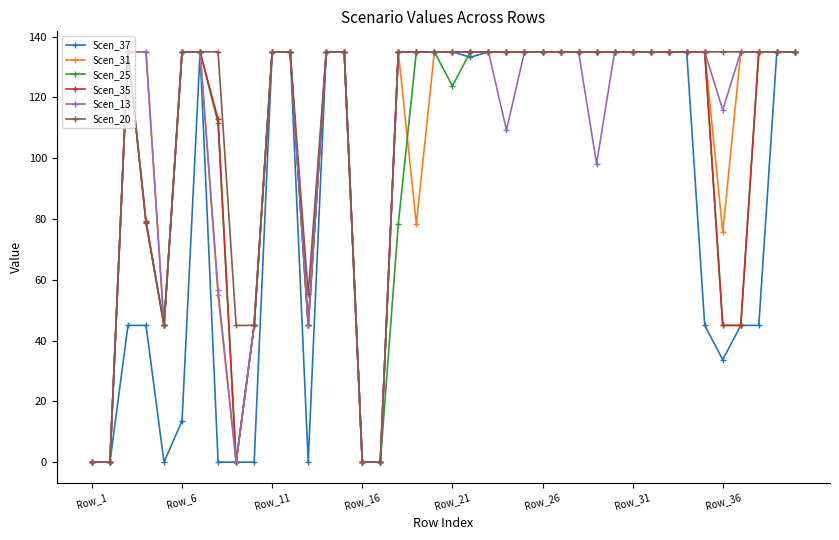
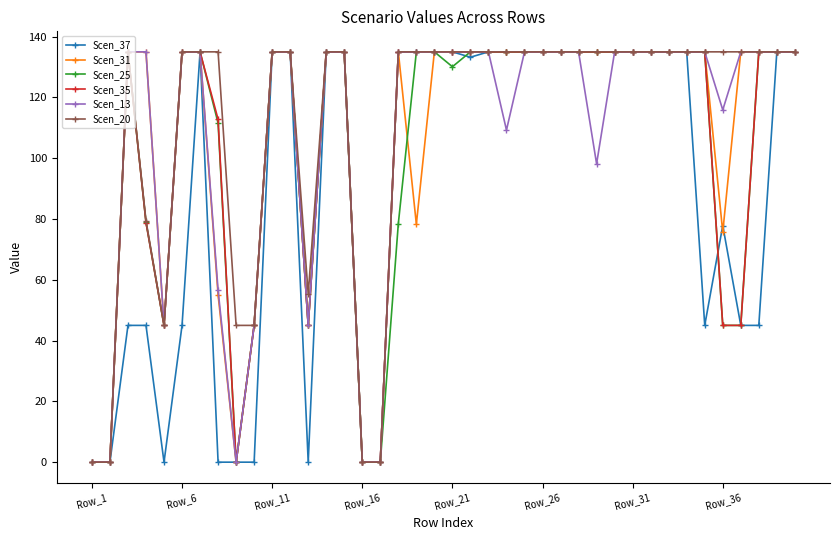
Scen_37, Row_6: 14 -> 45
Scen_25, Row_21: 124 -> 130
Scen_37, Row_36: 34 -> 78
